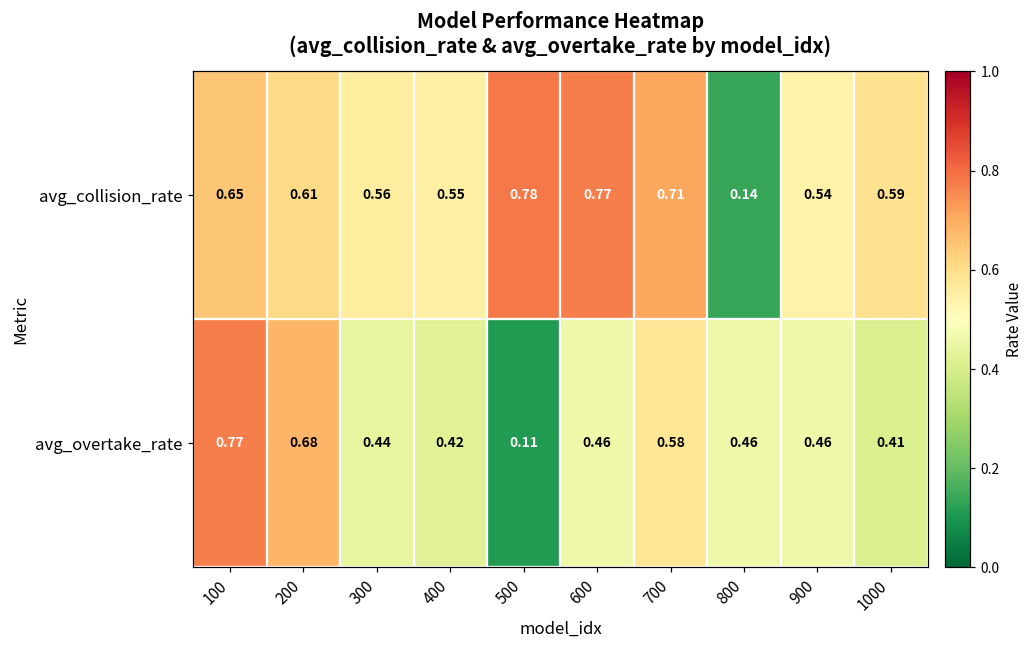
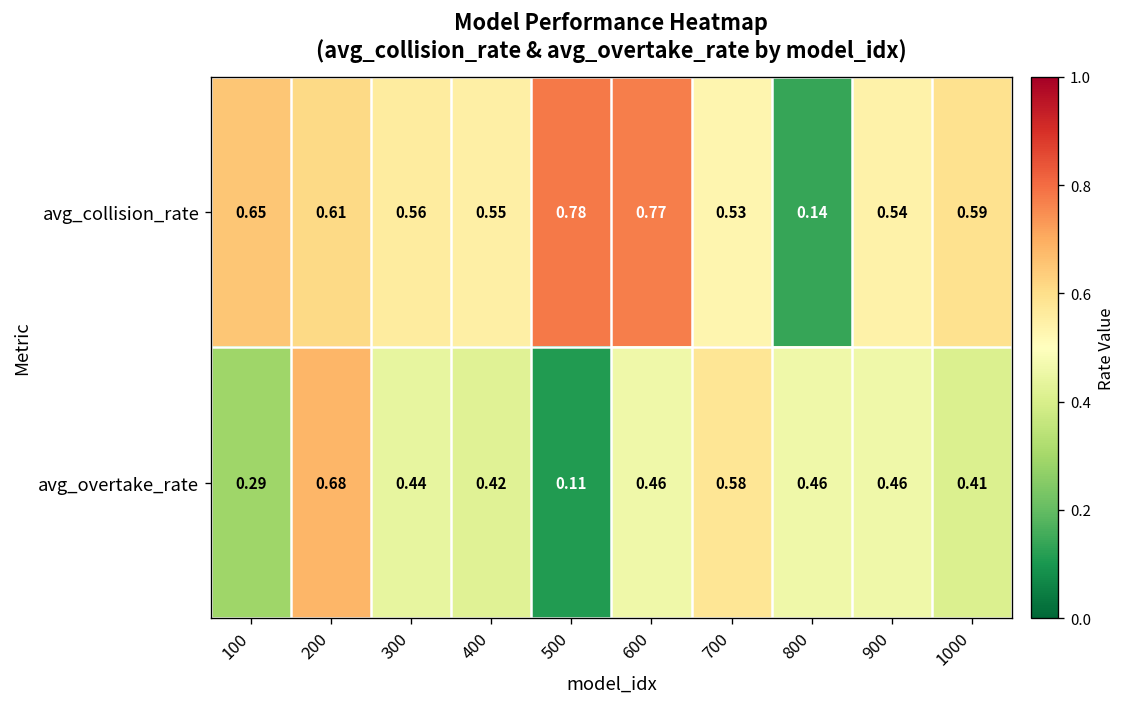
avg_collision_rate, 700: 0.71 -> 0.53
avg_overtake_rate, 100: 0.77 -> 0.29
